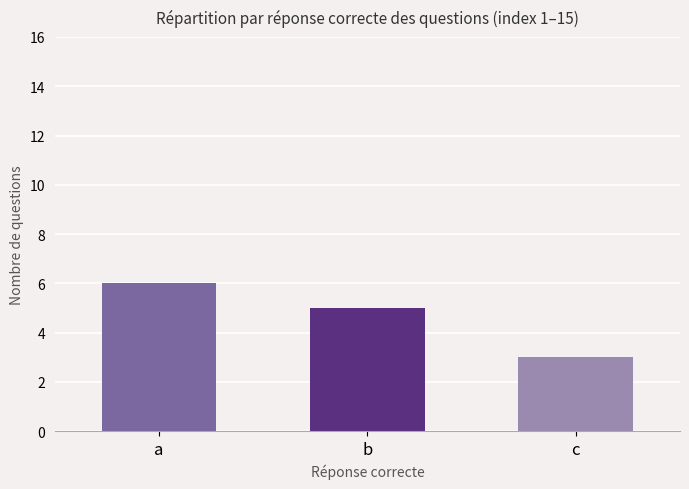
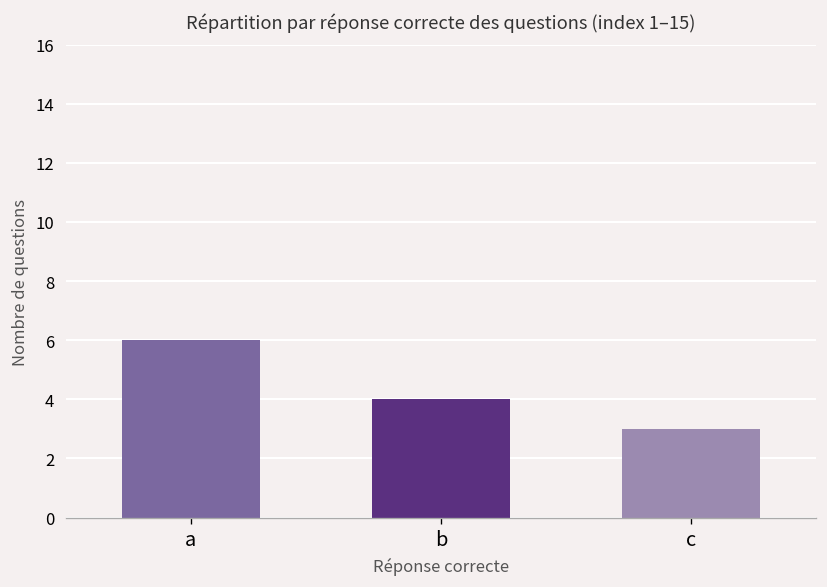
b: 5 -> 4
